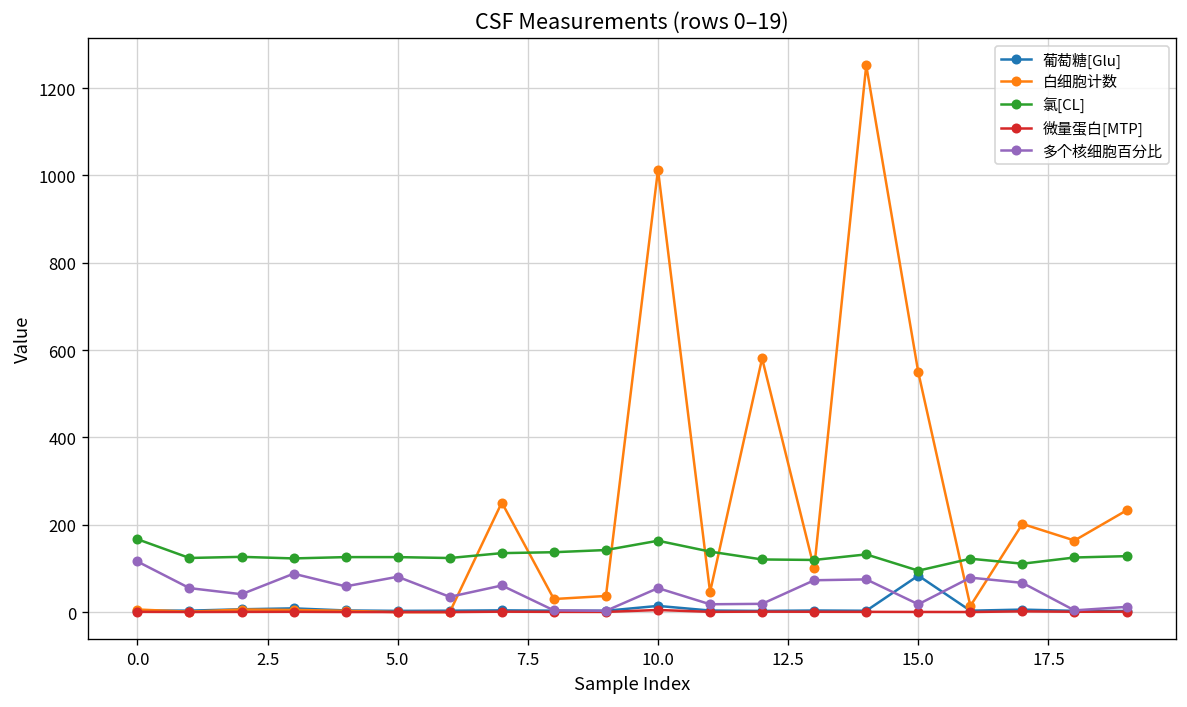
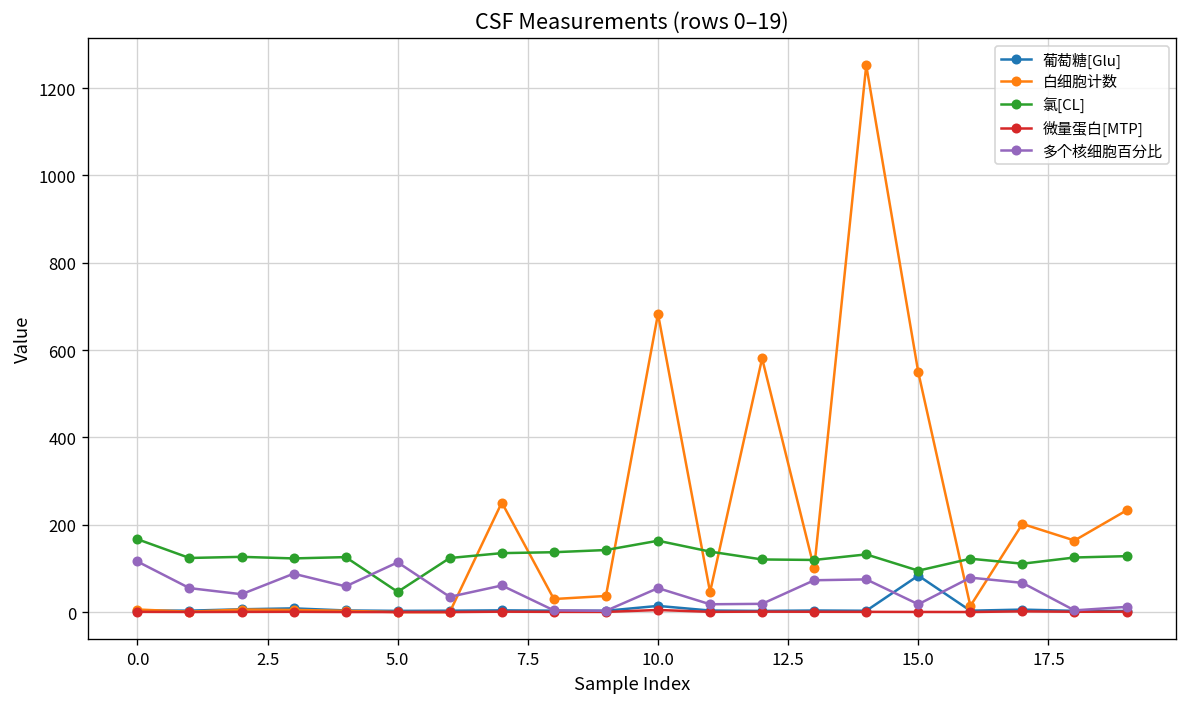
氯[CL], 5.0: 130 -> 50
多个核细胞百分比, 5.0: 80 -> 110
白细胞计数, 10.0: 1010 -> 680
